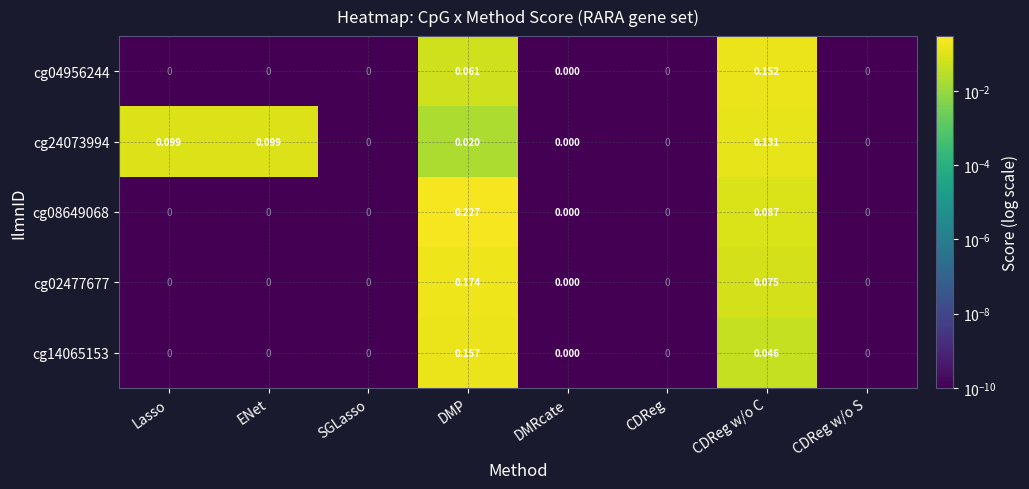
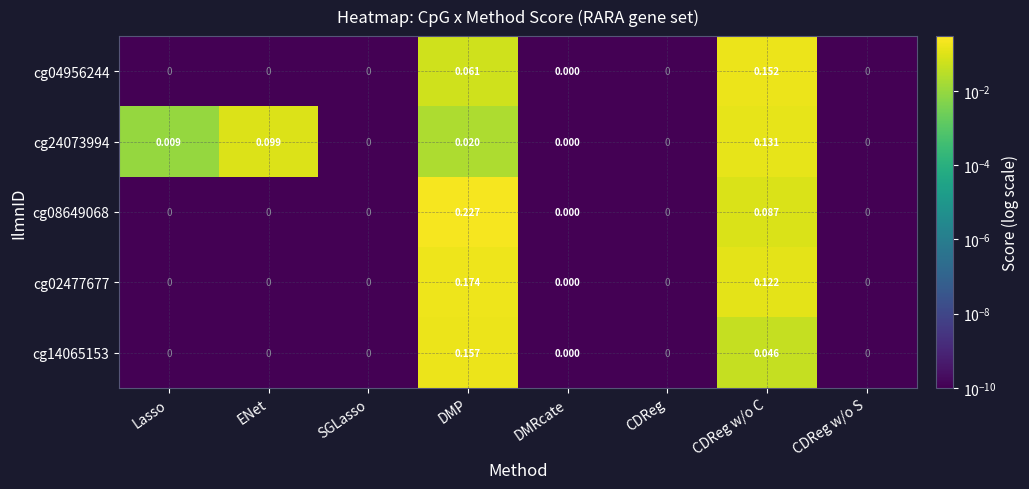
cg24073994, Lasso: 0.099 -> 0.009
cg02477677, CDReg w/o C: 0.075 -> 0.122
